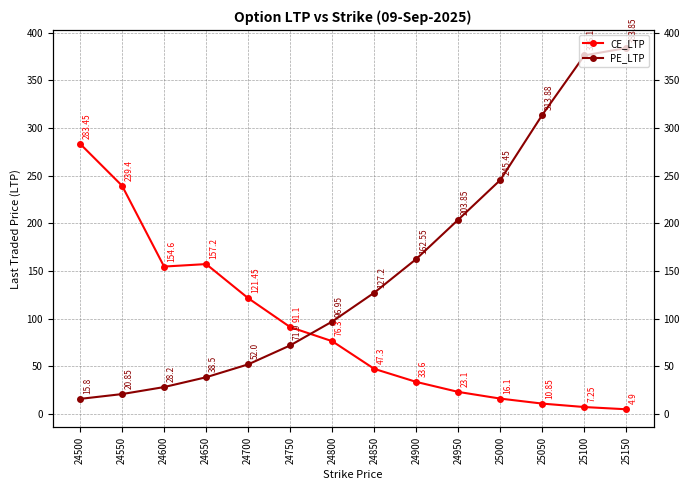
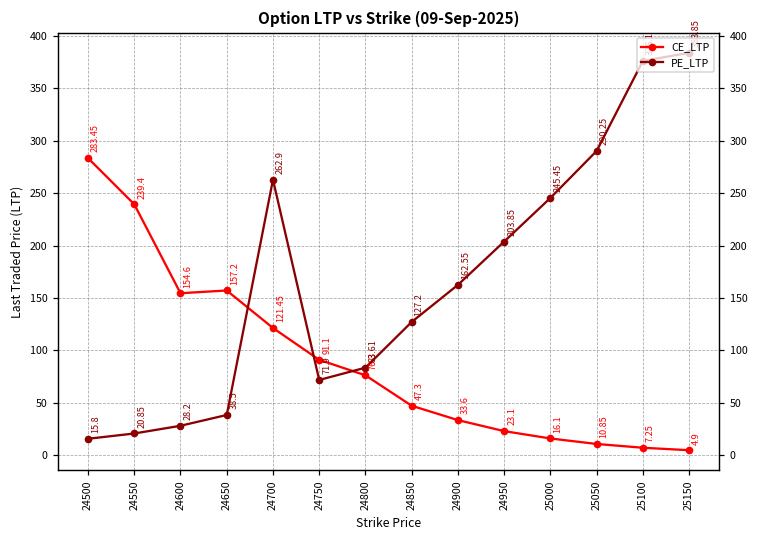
PE_LTP, 24700: 52.0 -> 262.9
PE_LTP, 24800: 96.95 -> 83.61
PE_LTP, 25050: 313.88 -> 290.25
